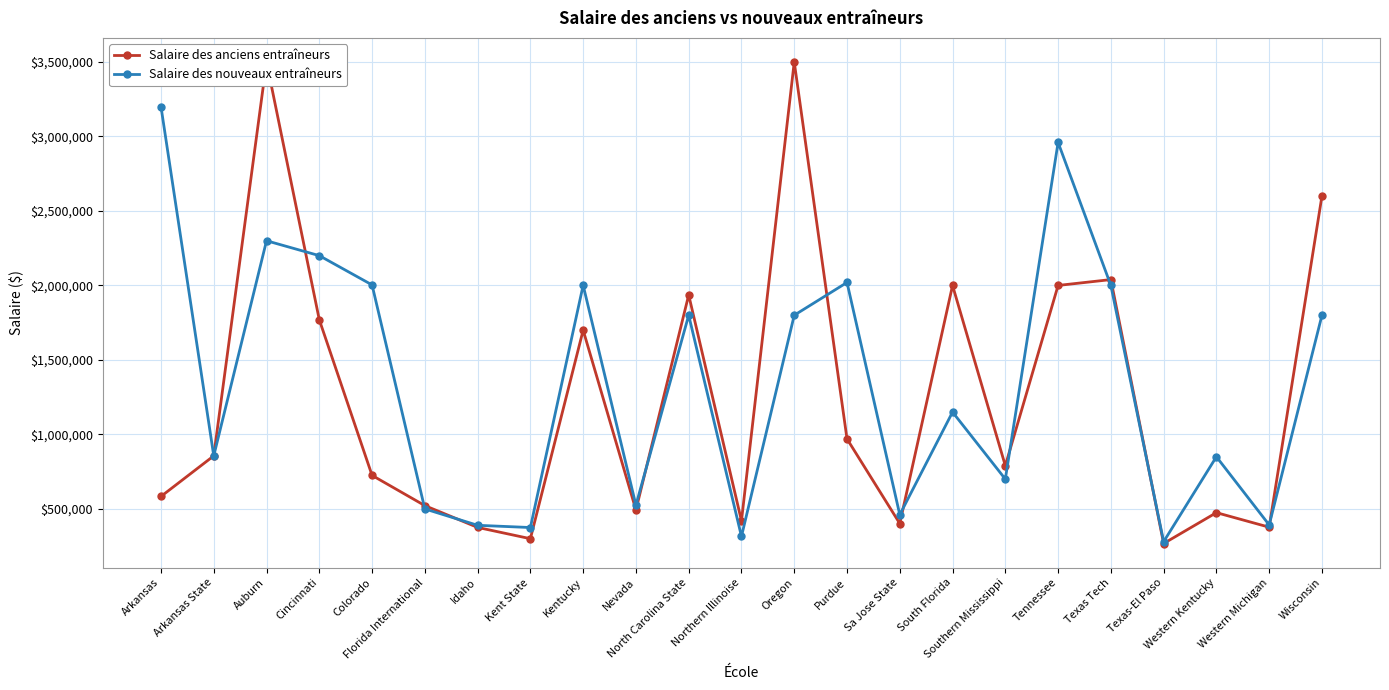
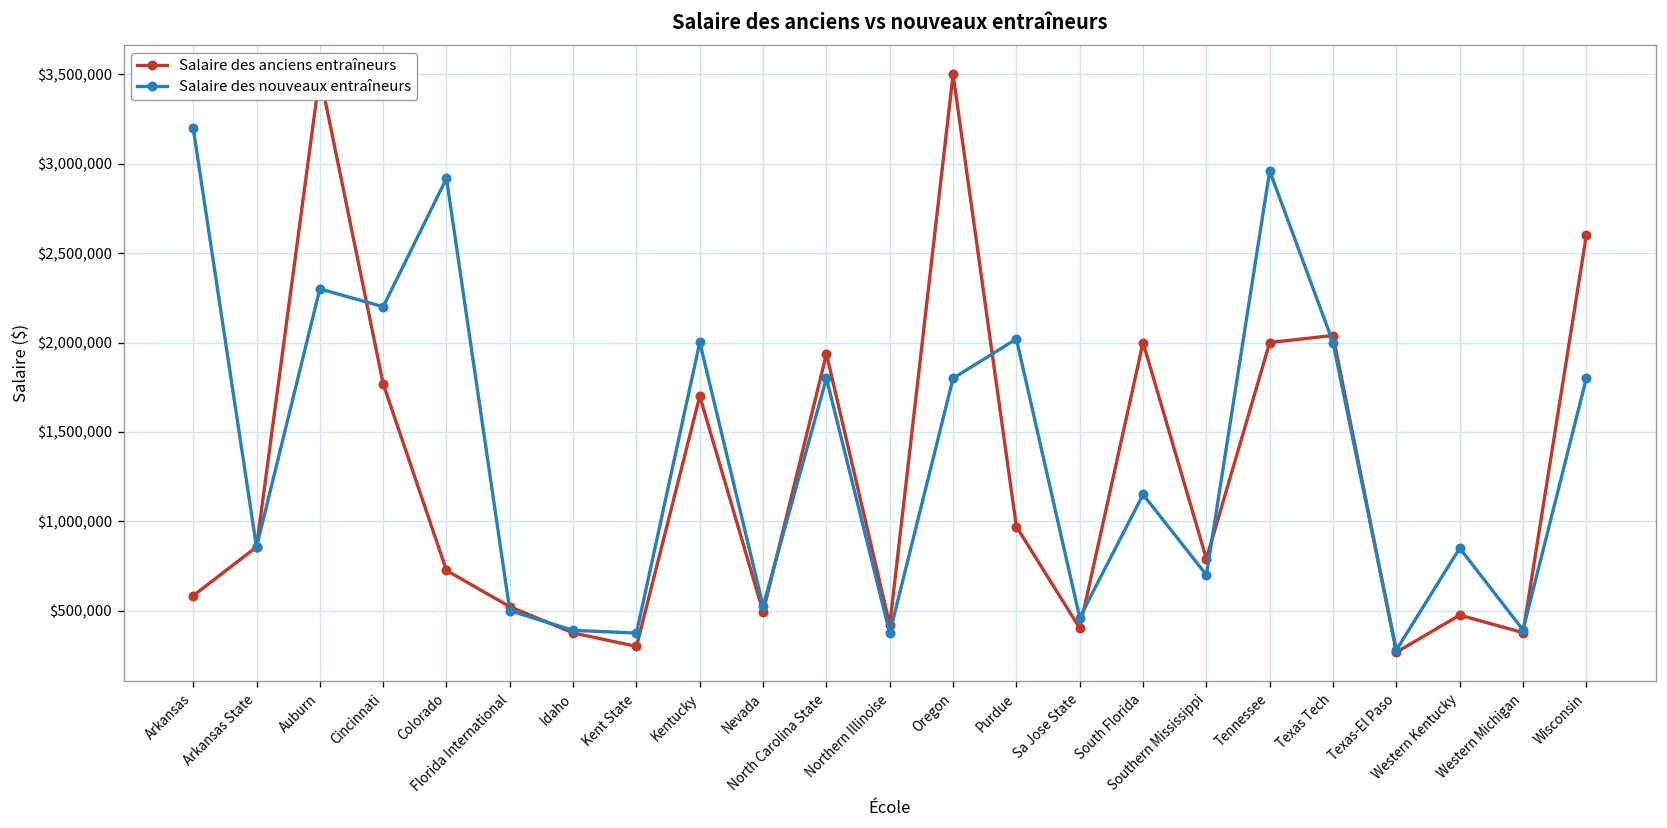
Salaire des nouveaux entraîneurs, Colorado: $2,000,000 -> $2,920,000
Salaire des nouveaux entraîneurs, Northern Illinoise: $320,000 -> $380,000
